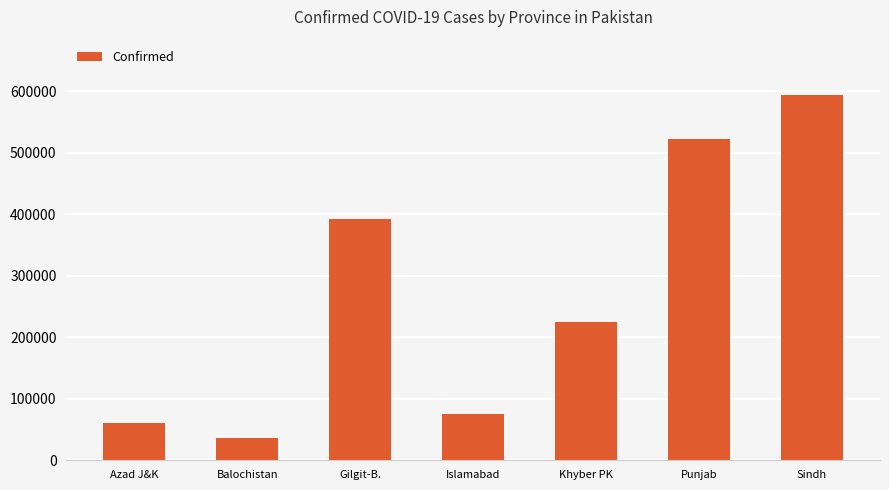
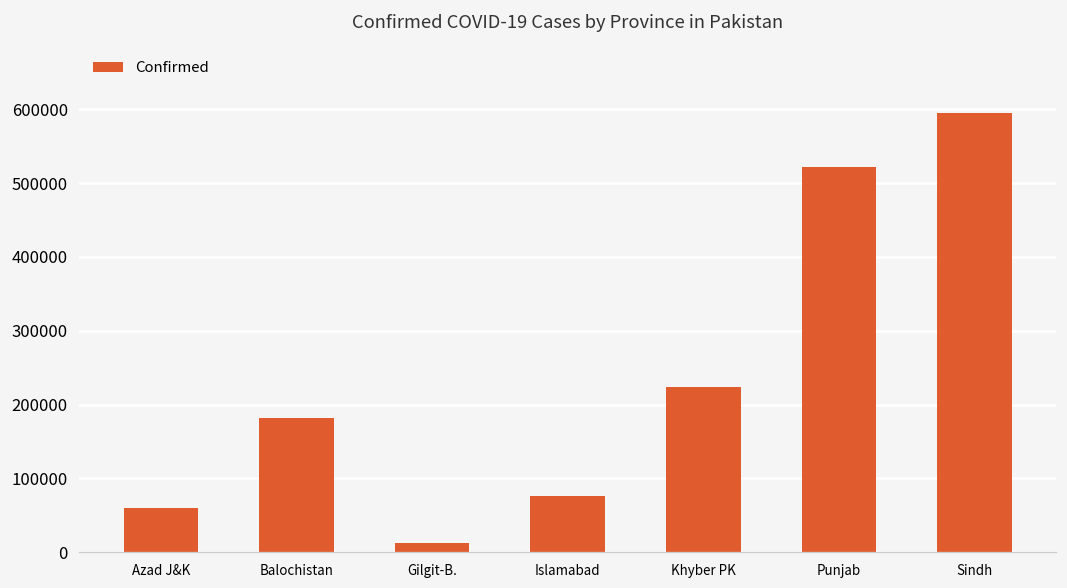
Balochistan: 40000 -> 180000
Gilgit-B.: 390000 -> 10000
